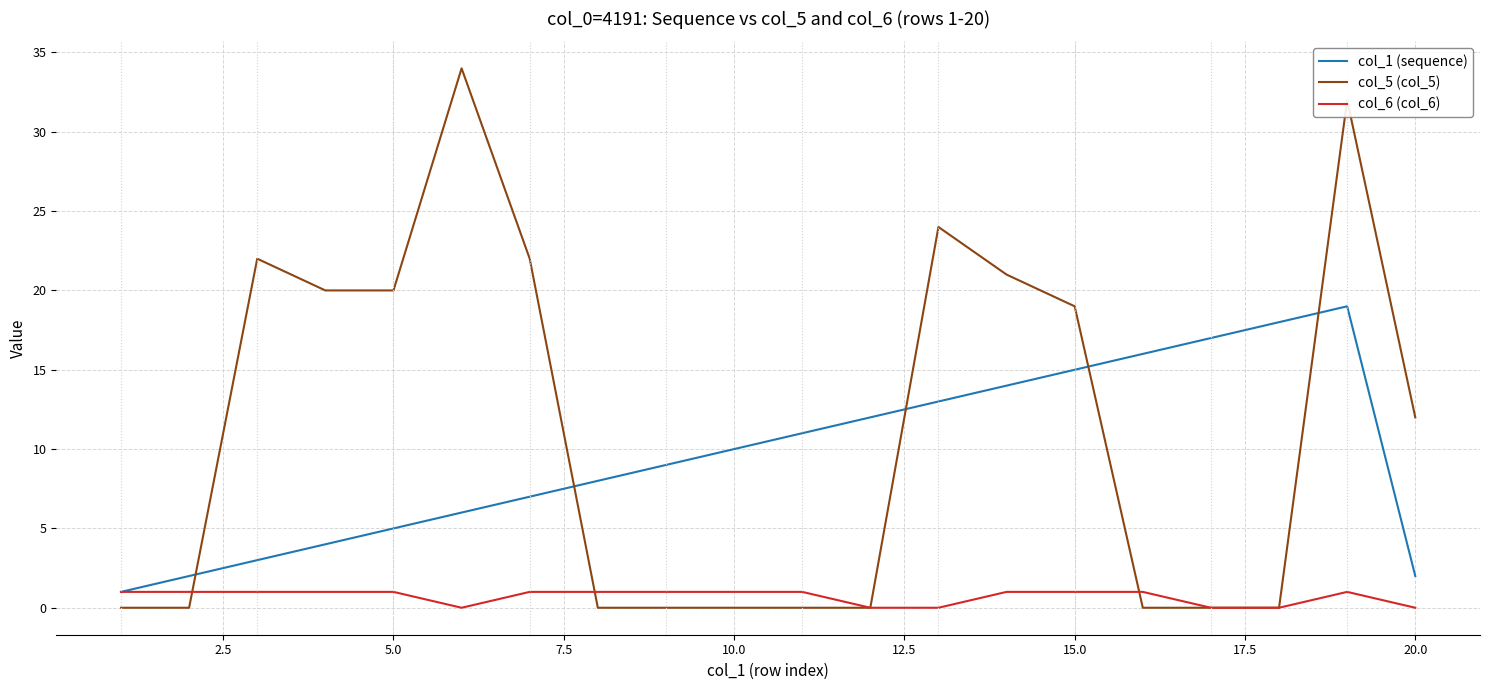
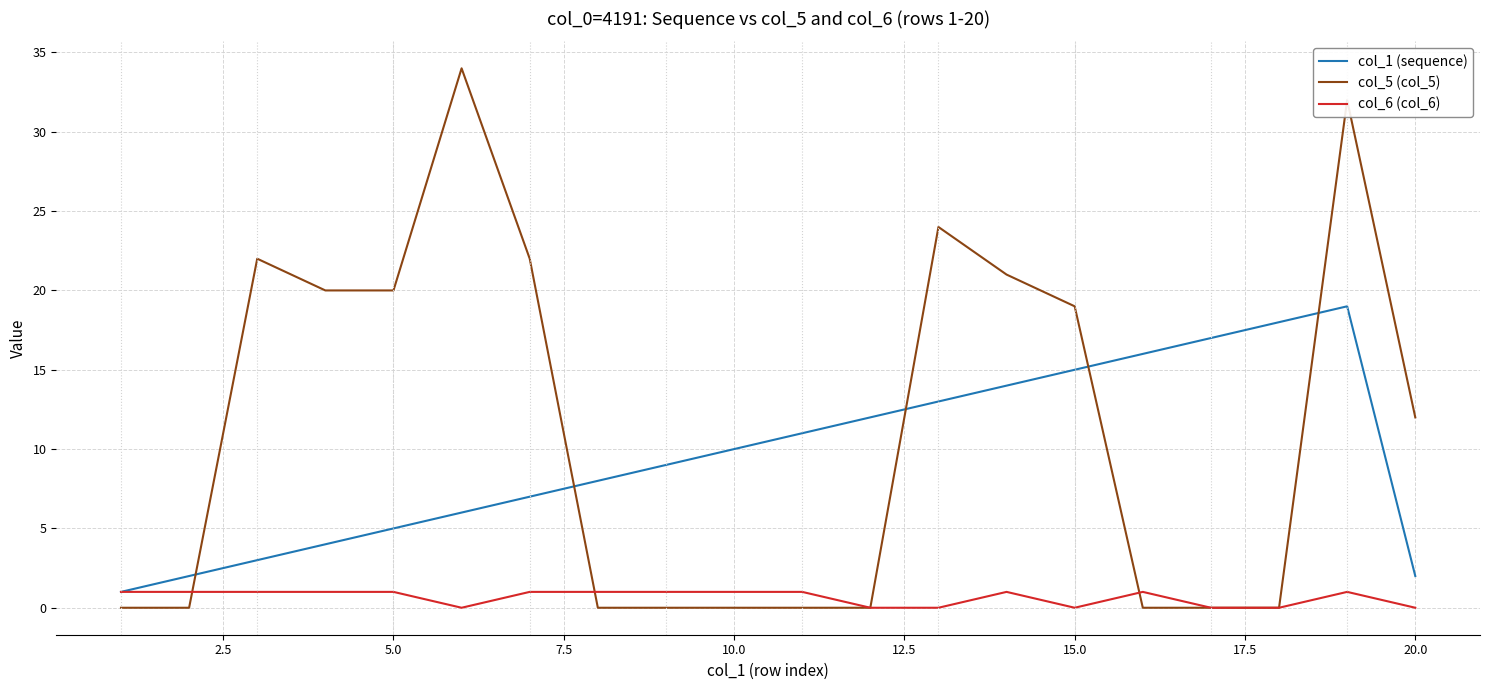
col_6 (col_6), 15.0: 1 -> 0
